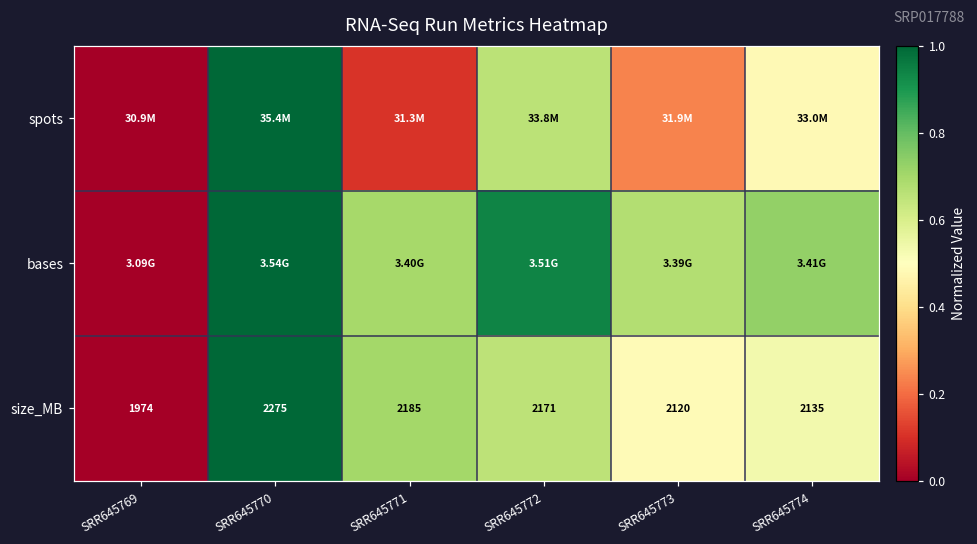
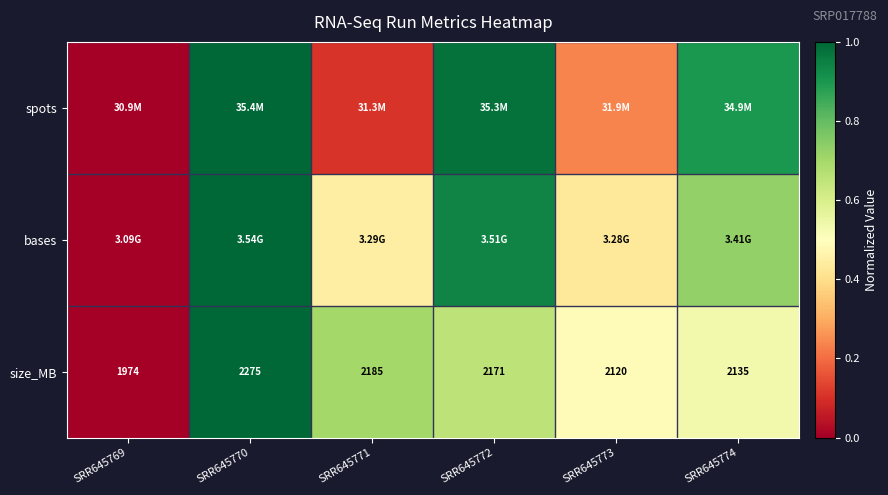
spots, SRR645772: 33.8M -> 35.3M
spots, SRR645774: 33.0M -> 34.9M
bases, SRR645771: 3.40G -> 3.29G
bases, SRR645773: 3.39G -> 3.28G
